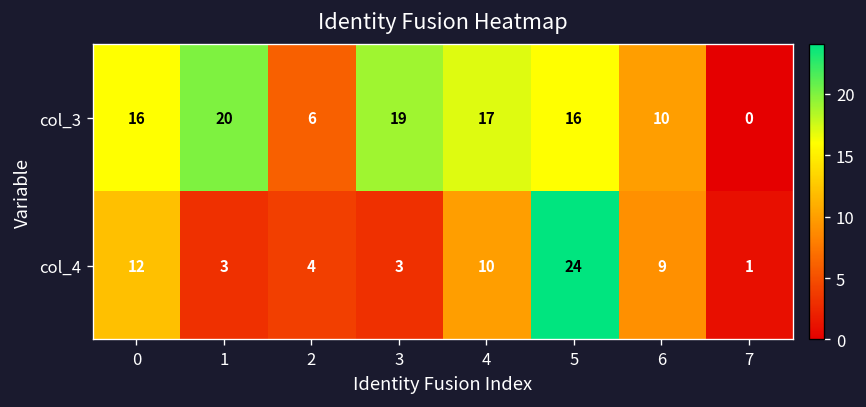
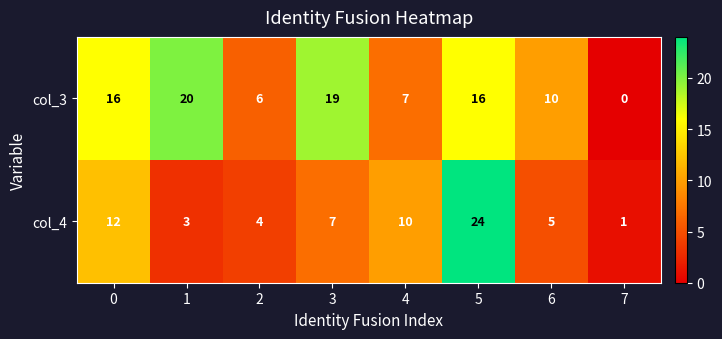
col_3, 4: 17 -> 7
col_4, 3: 3 -> 7
col_4, 6: 9 -> 5
